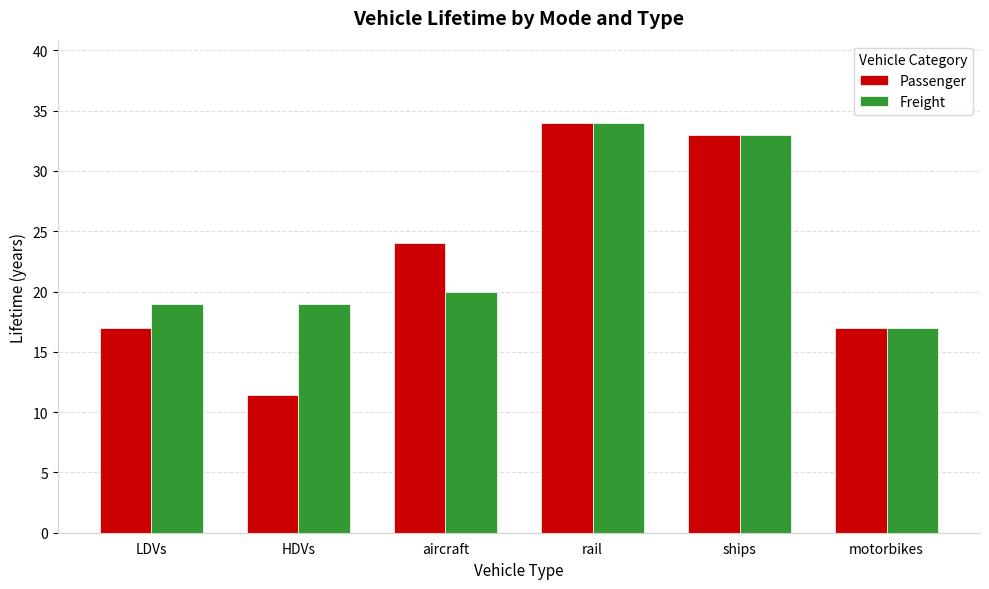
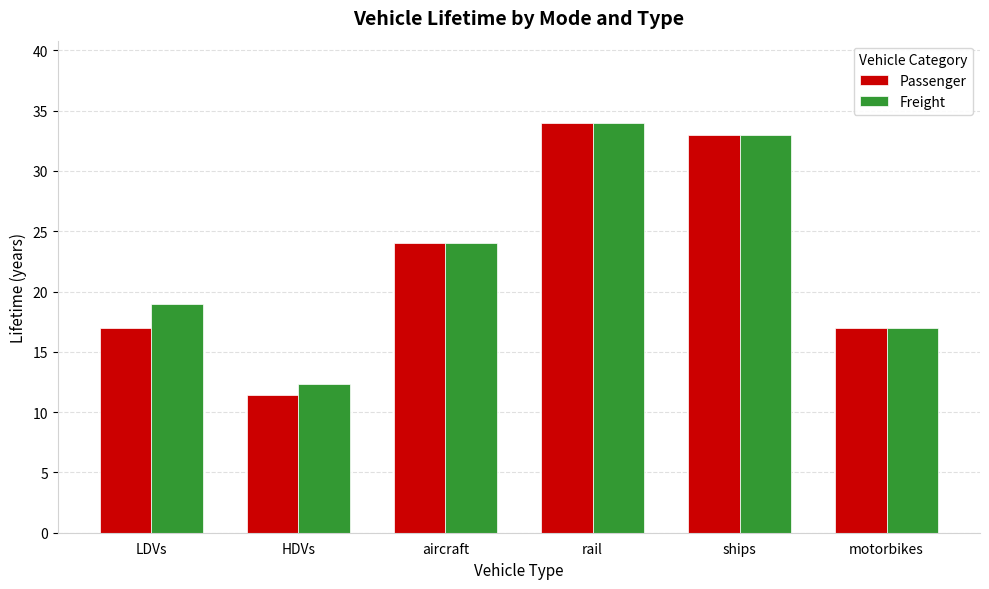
Freight, HDVs: 19.0 -> 12.4
Freight, aircraft: 20 -> 24
